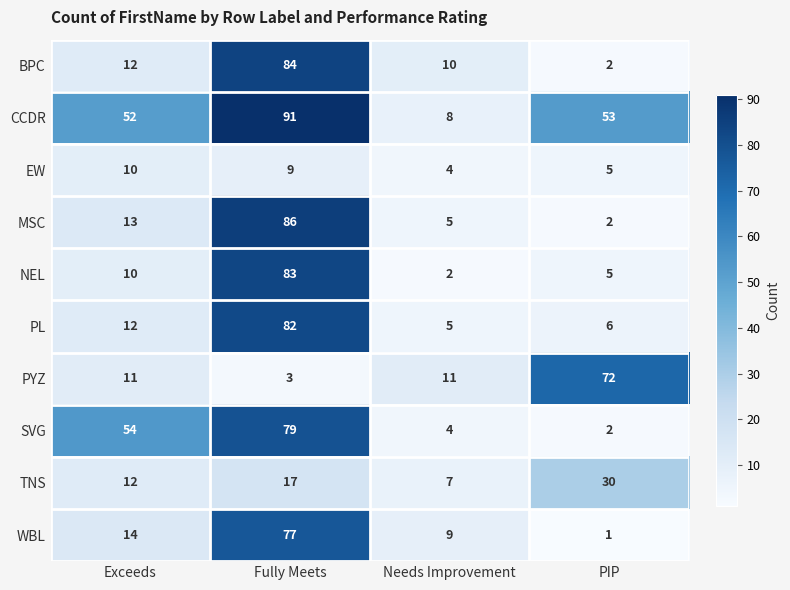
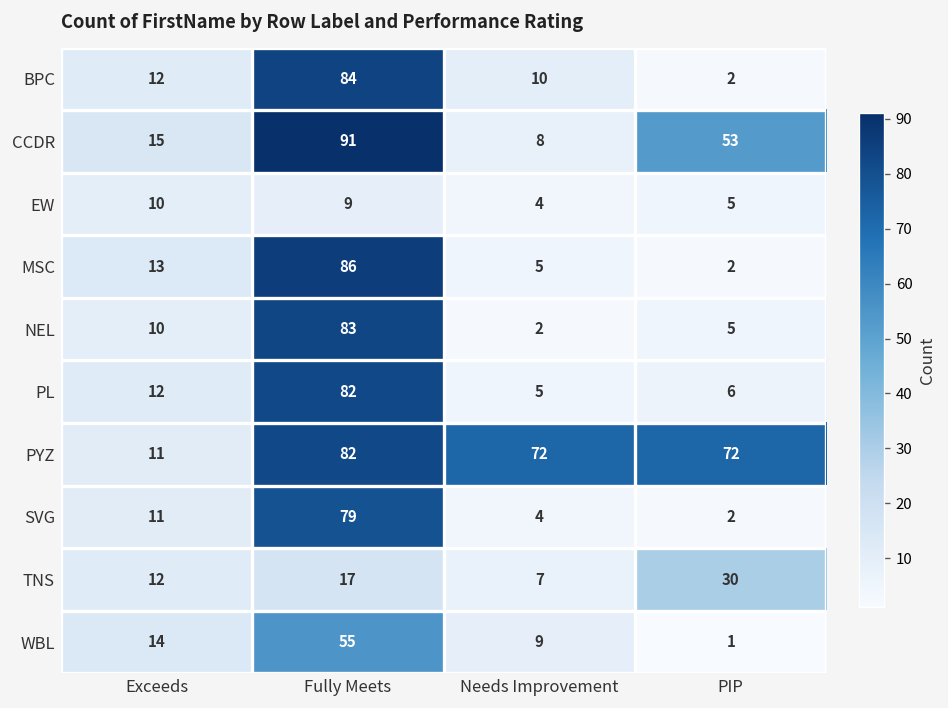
CCDR, Exceeds: 52 -> 15
PYZ, Fully Meets: 3 -> 82
PYZ, Needs Improvement: 11 -> 72
SVG, Exceeds: 54 -> 11
WBL, Fully Meets: 77 -> 55
